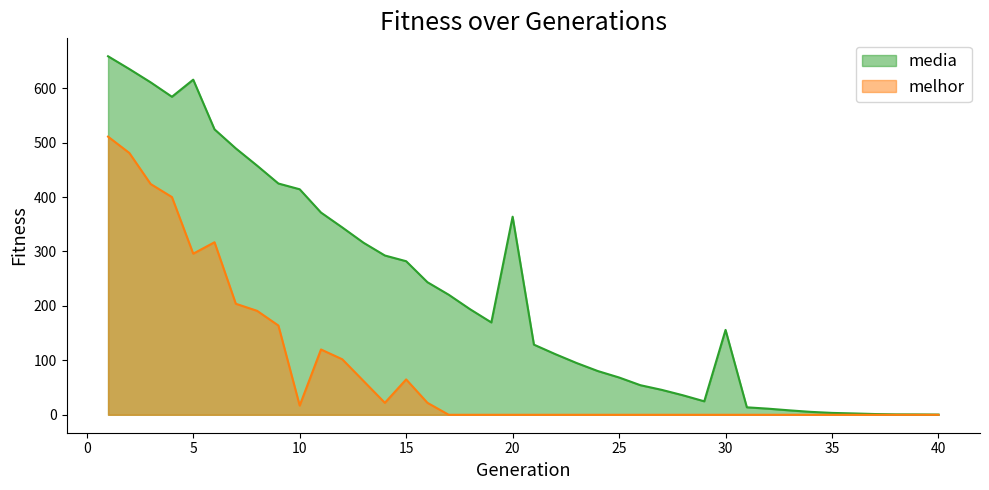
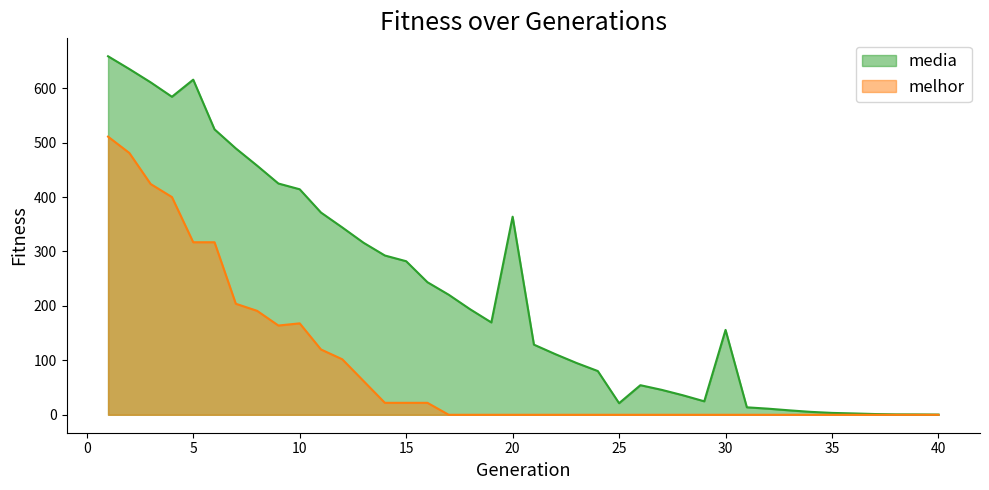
melhor, 5: 300 -> 320
melhor, 10: 20 -> 170
melhor, 15: 70 -> 20
media, 25: 70 -> 20
